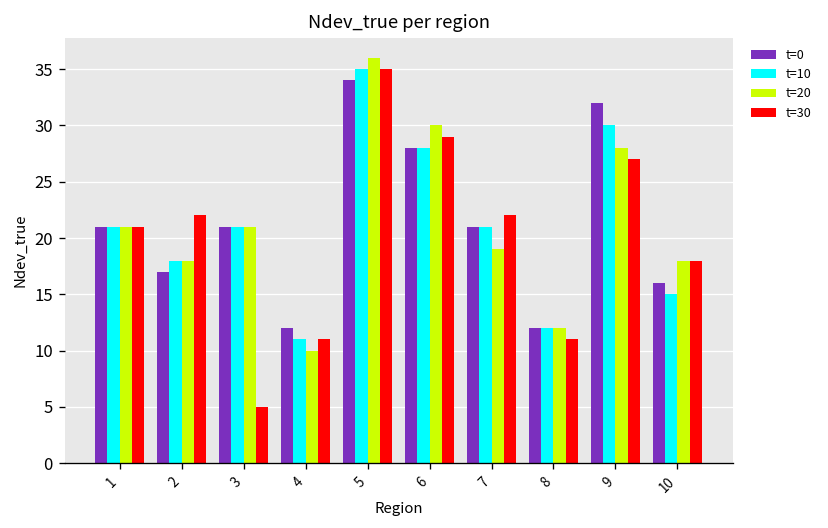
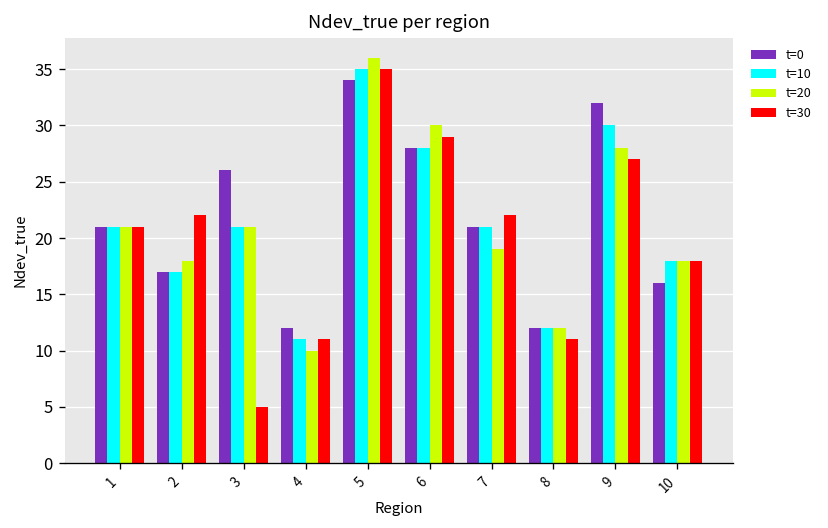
t=10, 2: 18 -> 17
t=0, 3: 21 -> 26
t=10, 10: 15 -> 18
